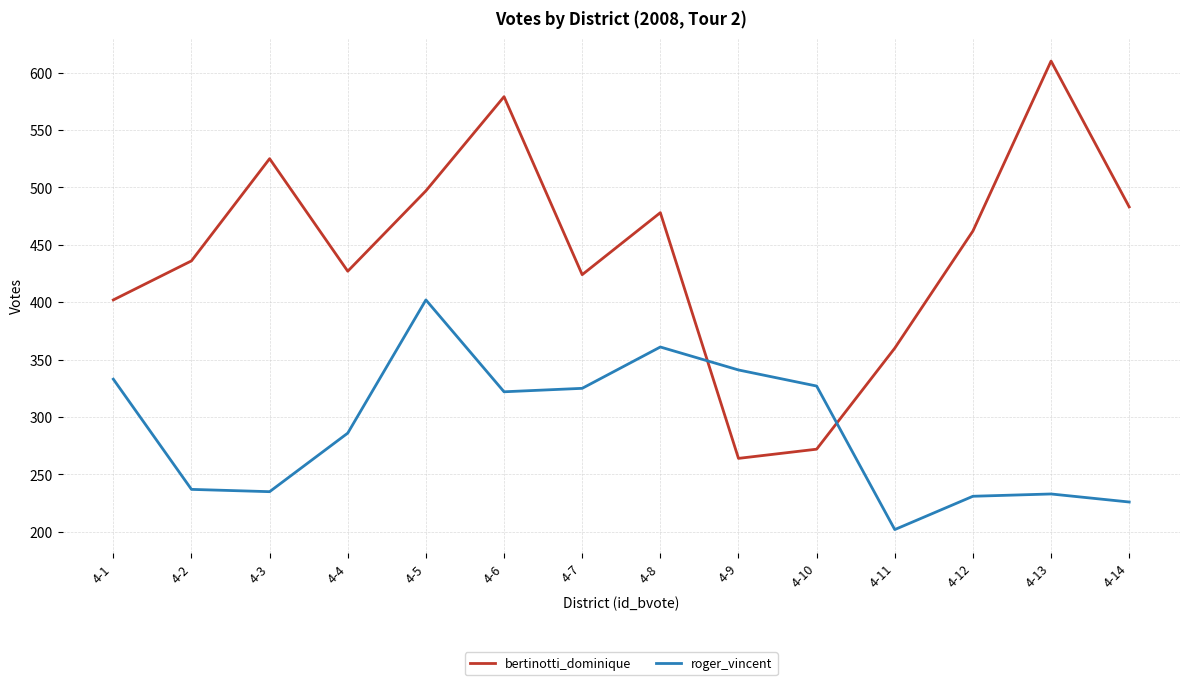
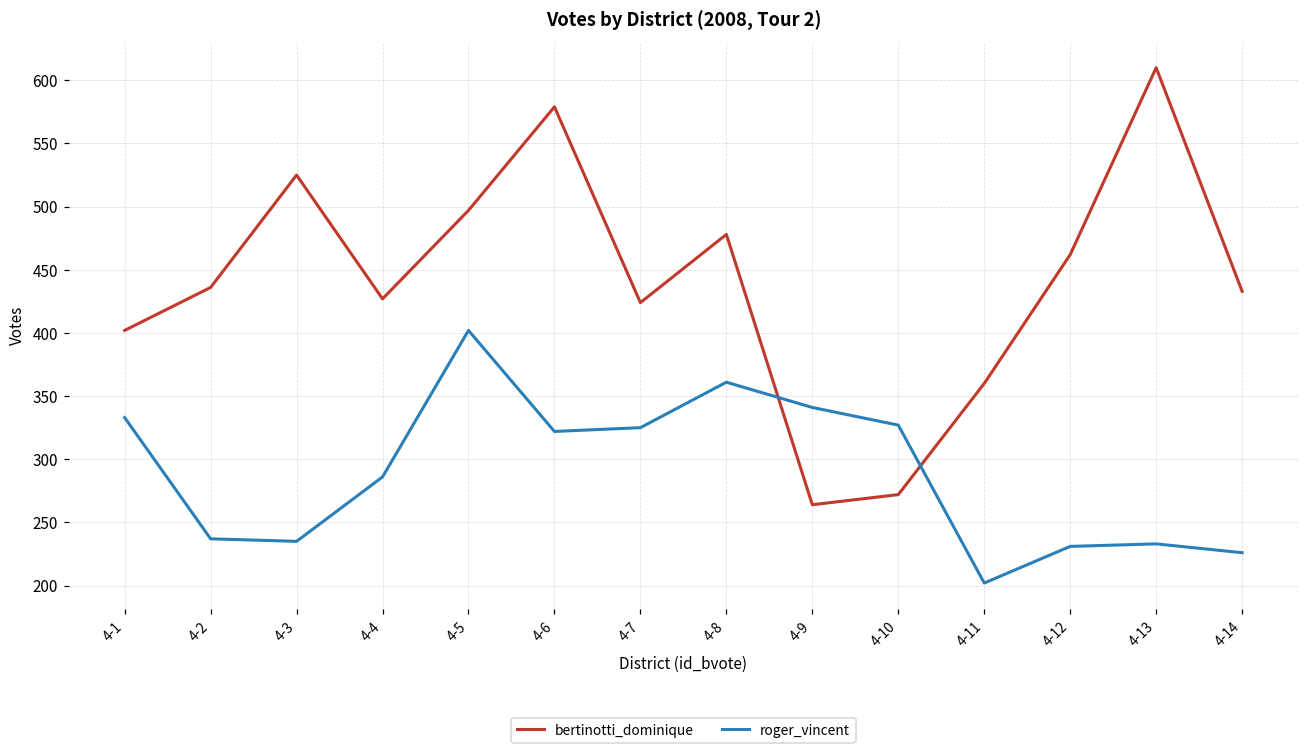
bertinotti_dominique, 4-14: 483 -> 433
